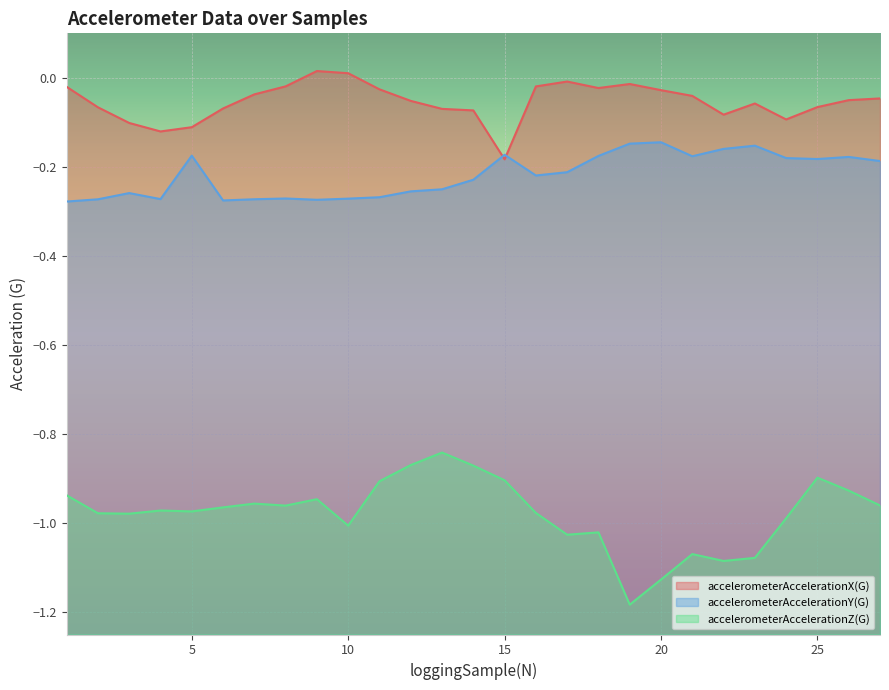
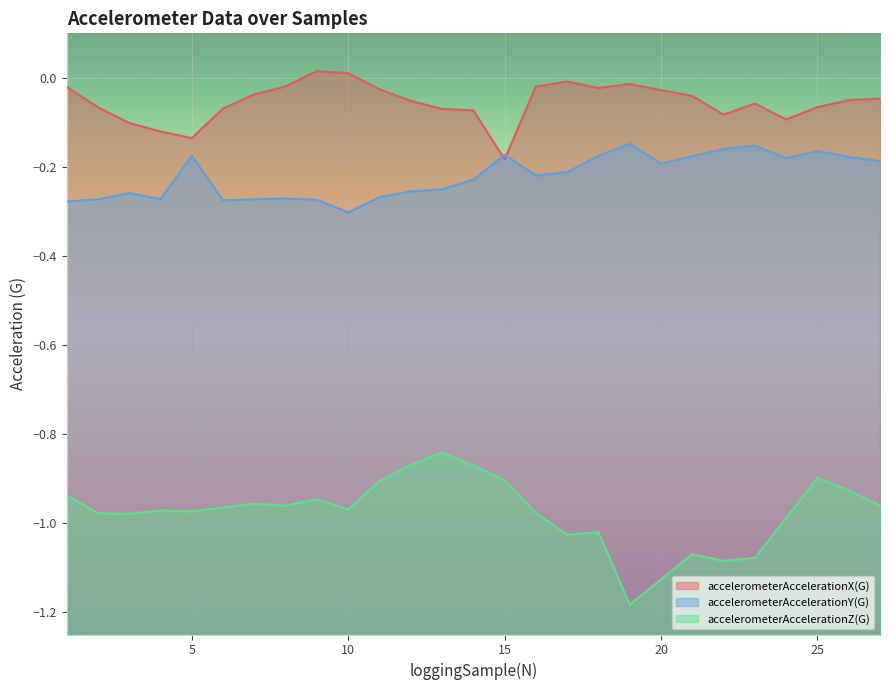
accelerometerAccelerationX(G), 5: -0.11 -> -0.14
accelerometerAccelerationY(G), 10: -0.27 -> -0.30
accelerometerAccelerationZ(G), 10: -1.01 -> -0.97
accelerometerAccelerationY(G), 20: -0.14 -> -0.19
accelerometerAccelerationY(G), 25: -0.18 -> -0.16
